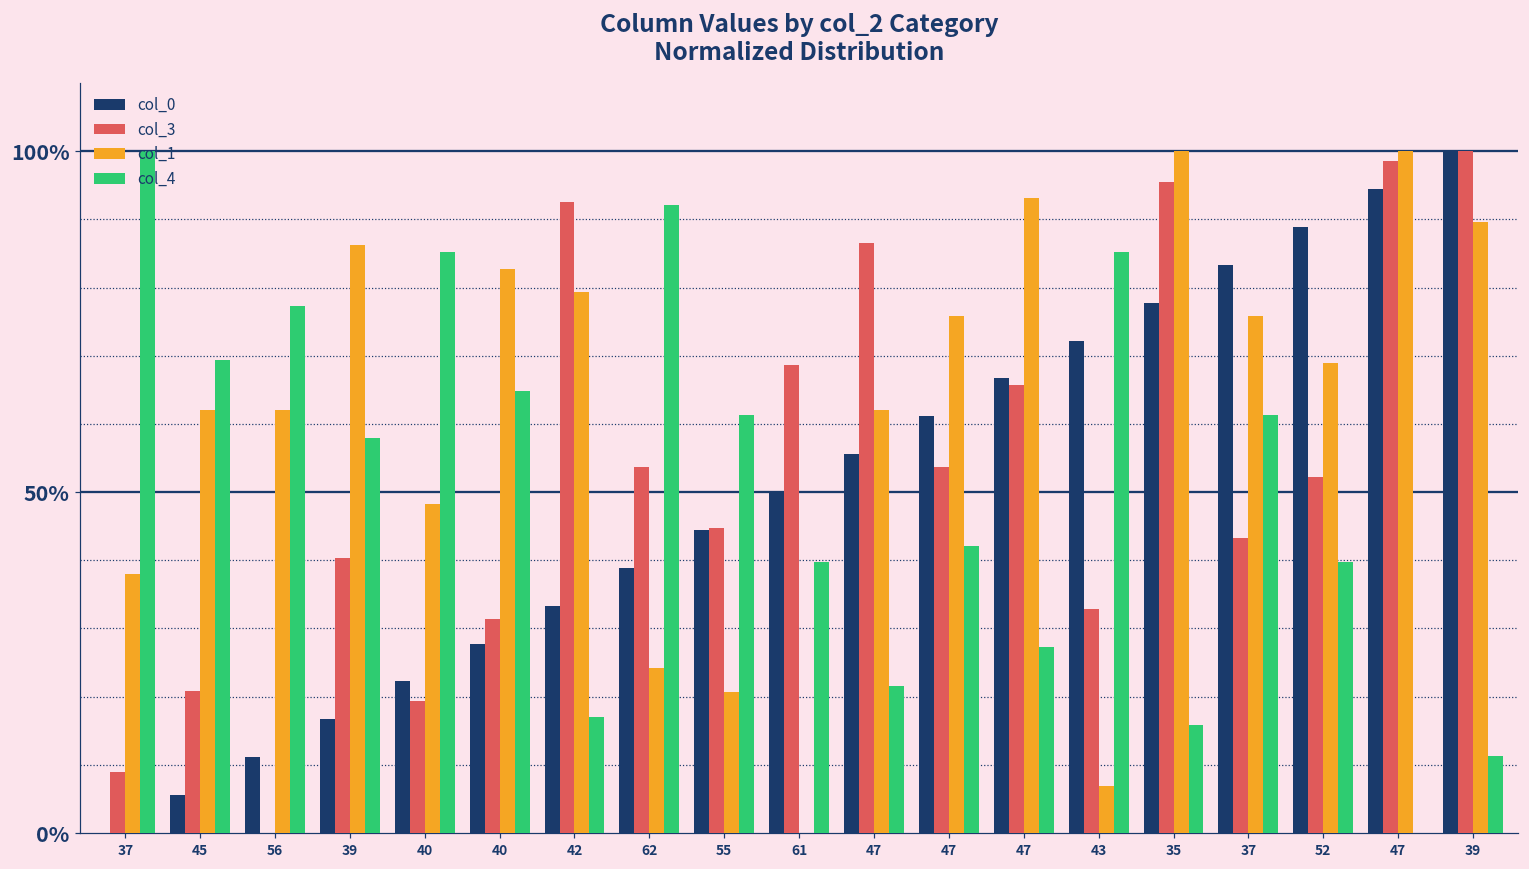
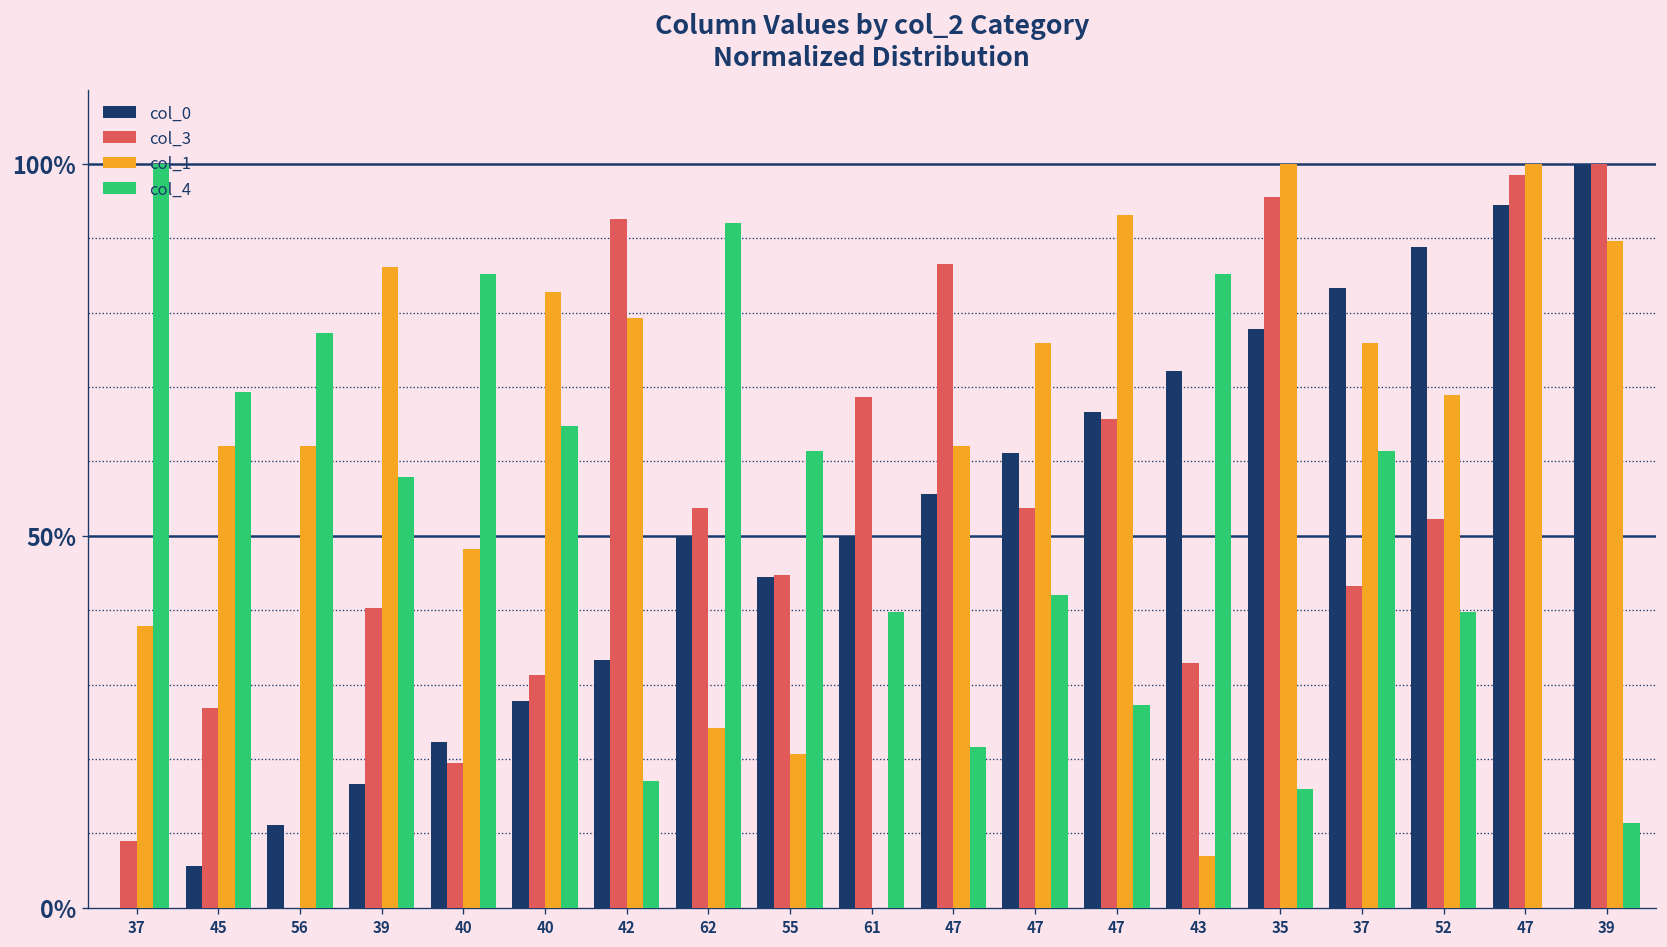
col_3, 45: 21% -> 27%
col_0, 62: 39% -> 50%
